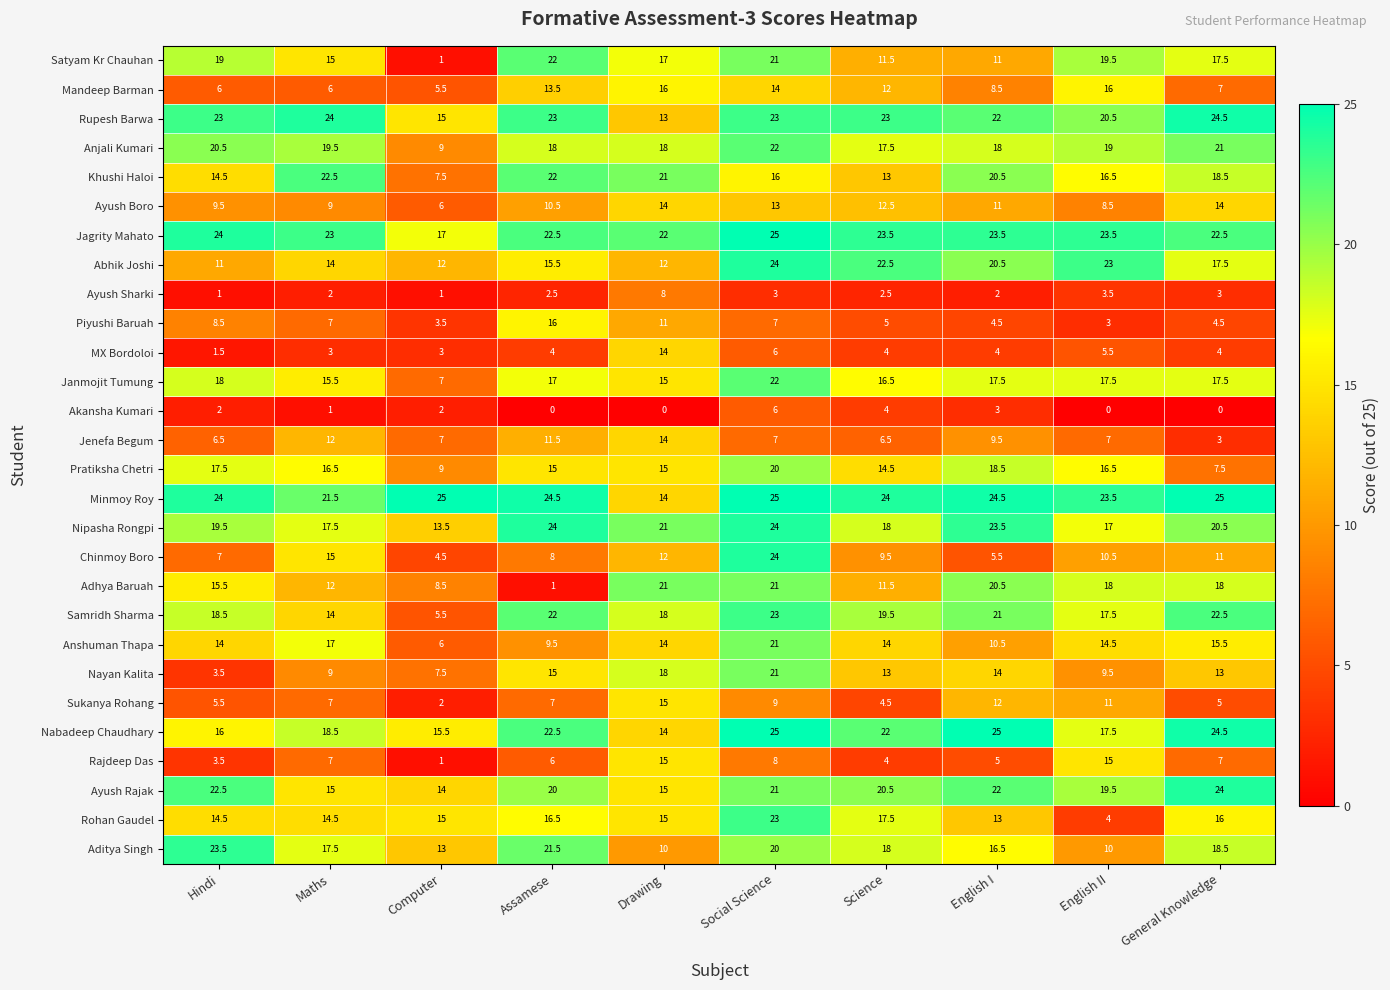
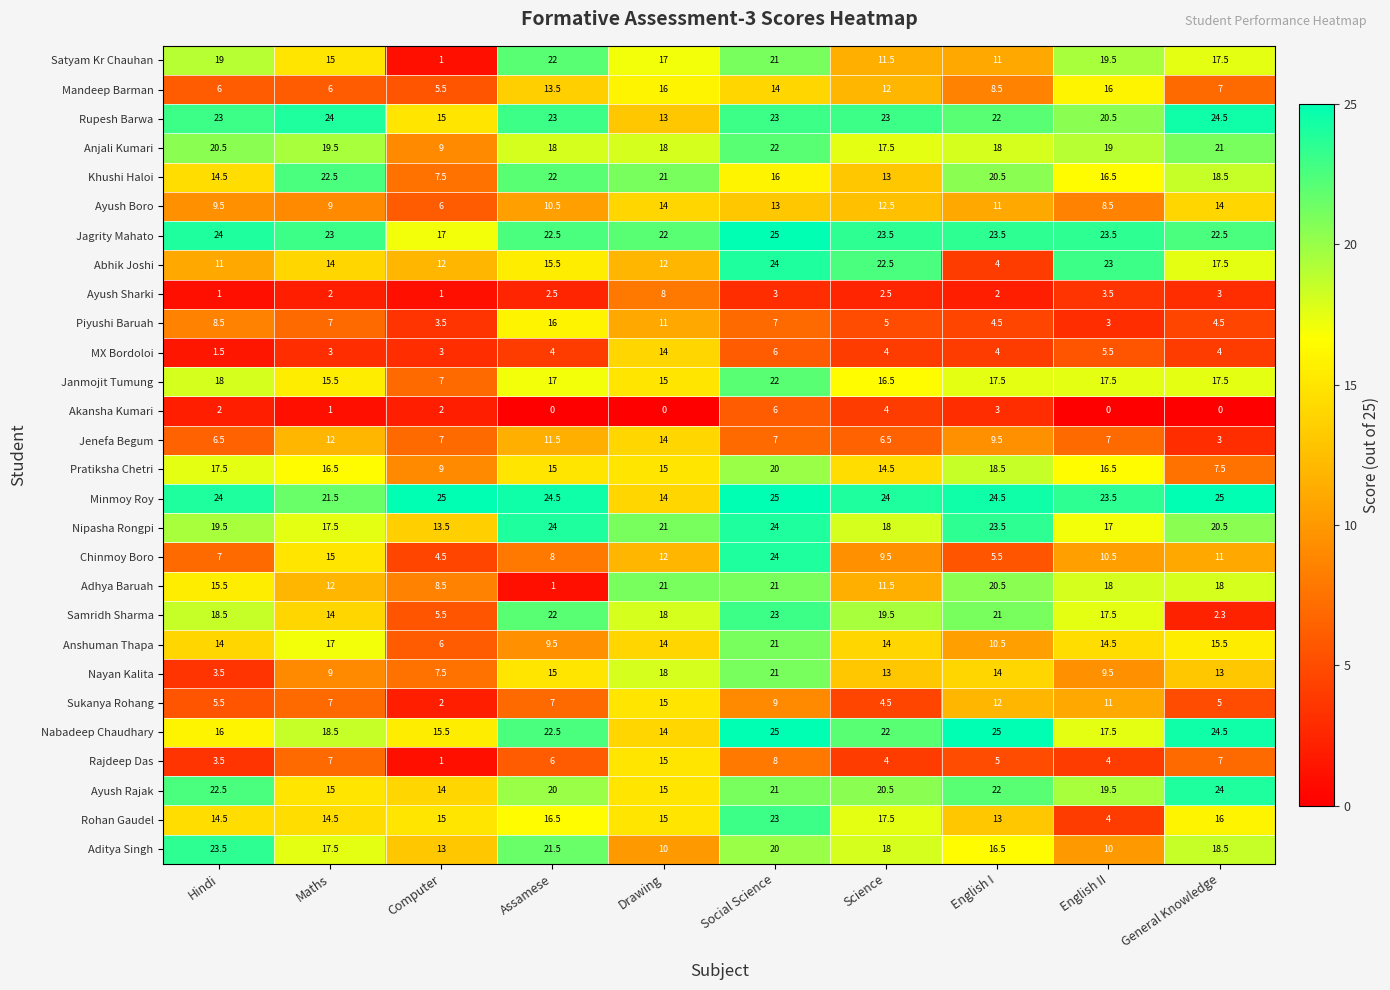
Abhik Joshi, English I: 20.5 -> 4
Samridh Sharma, General Knowledge: 22.5 -> 2.3
Rajdeep Das, English II: 15 -> 4
